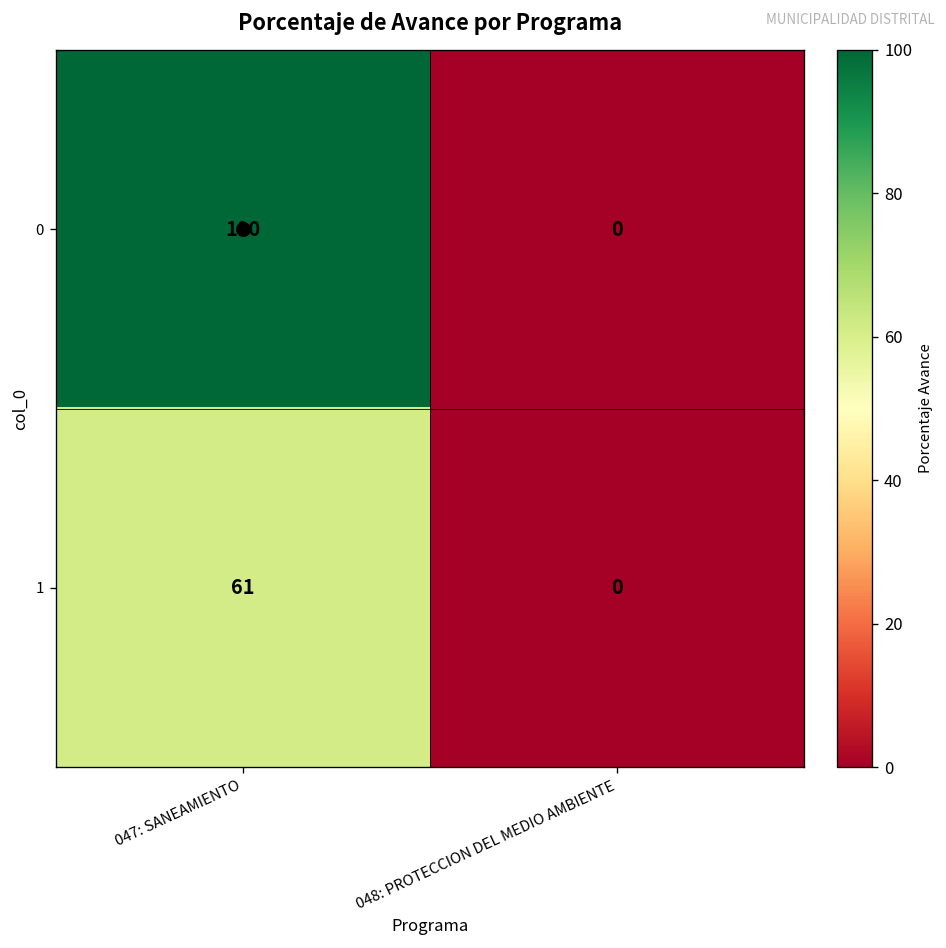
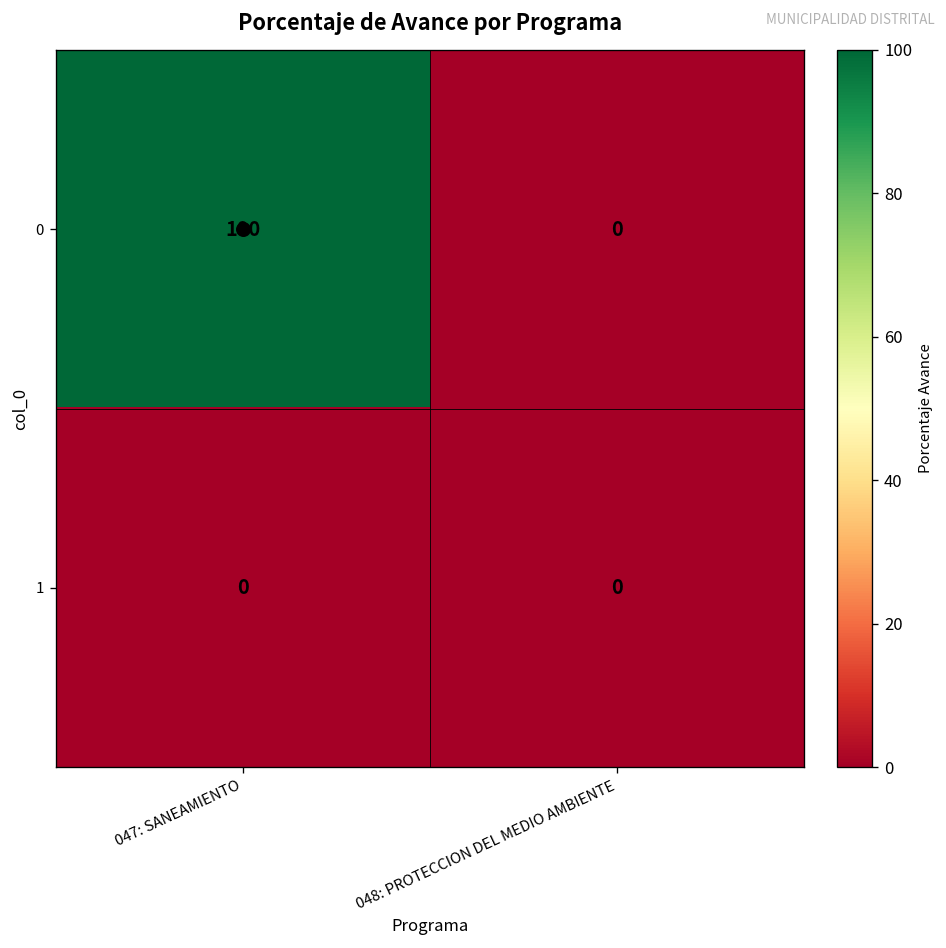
1, 047: SANEAMIENTO: 61 -> 0
